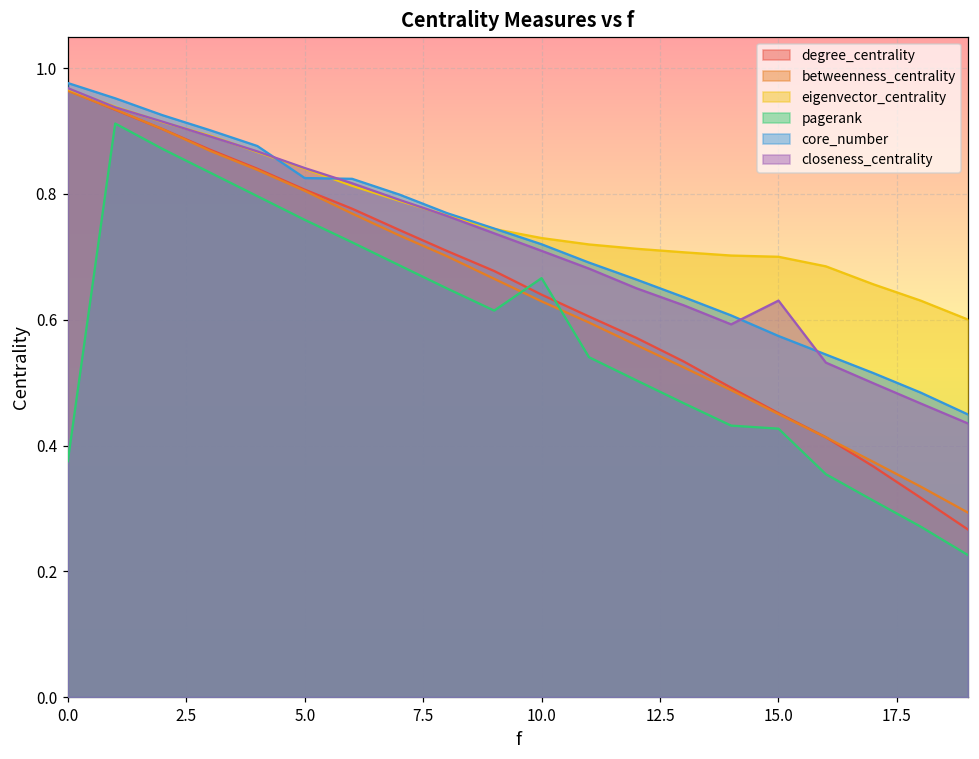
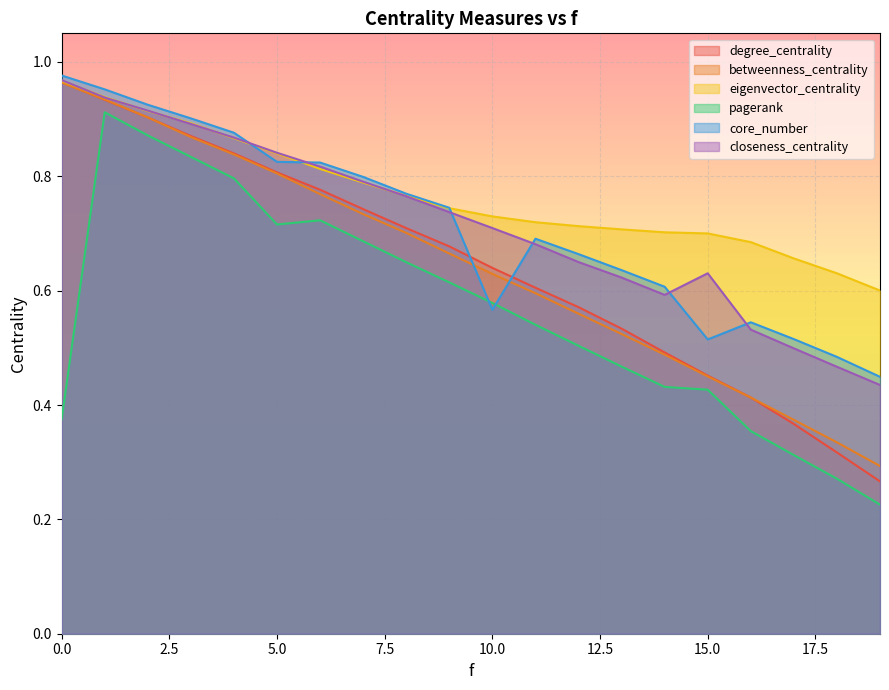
pagerank, 5.0: 0.76 -> 0.72
pagerank, 10.0: 0.67 -> 0.58
core_number, 10.0: 0.72 -> 0.57
core_number, 15.0: 0.57 -> 0.51
